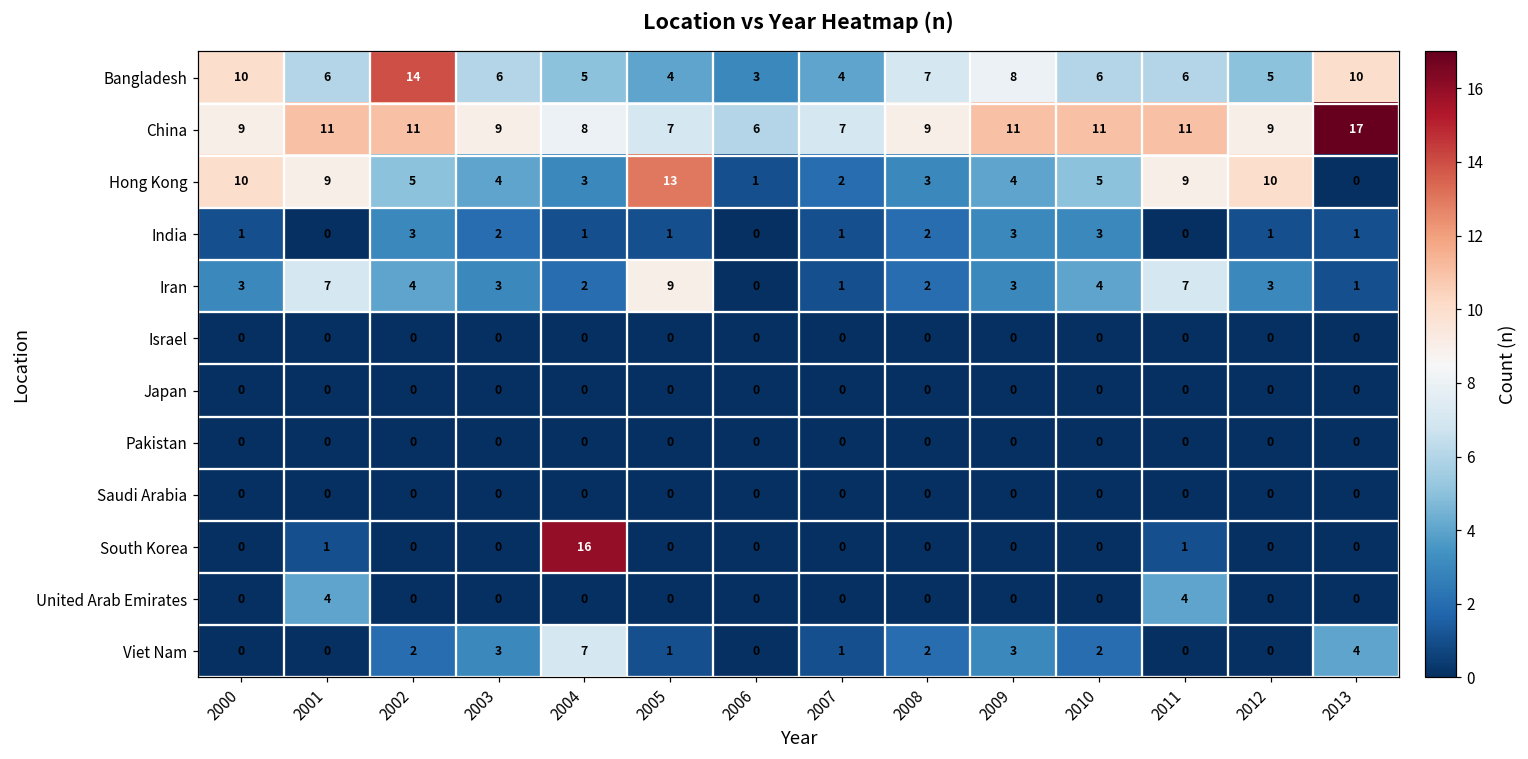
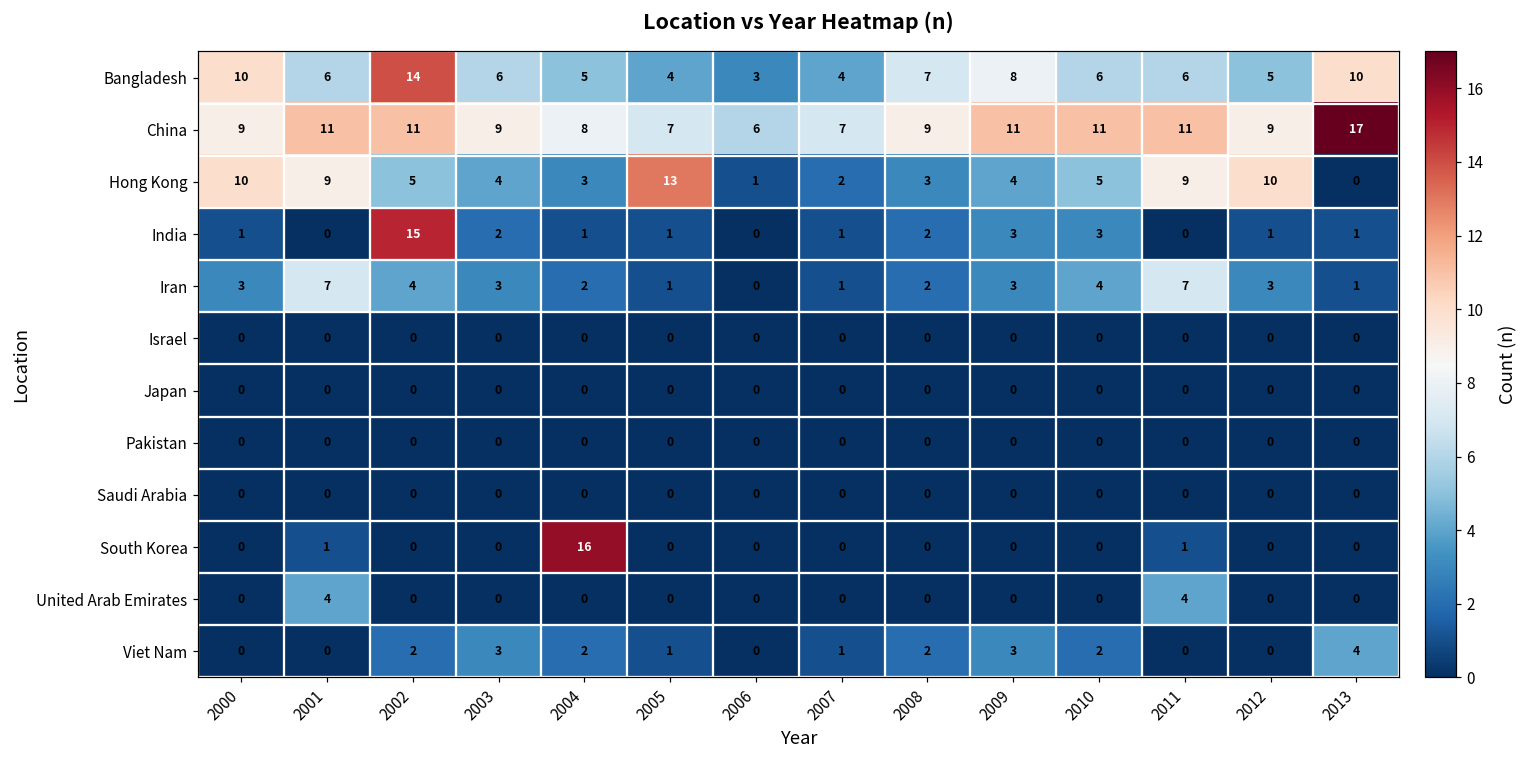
India, 2002: 3 -> 15
Iran, 2005: 9 -> 1
Viet Nam, 2004: 7 -> 2
